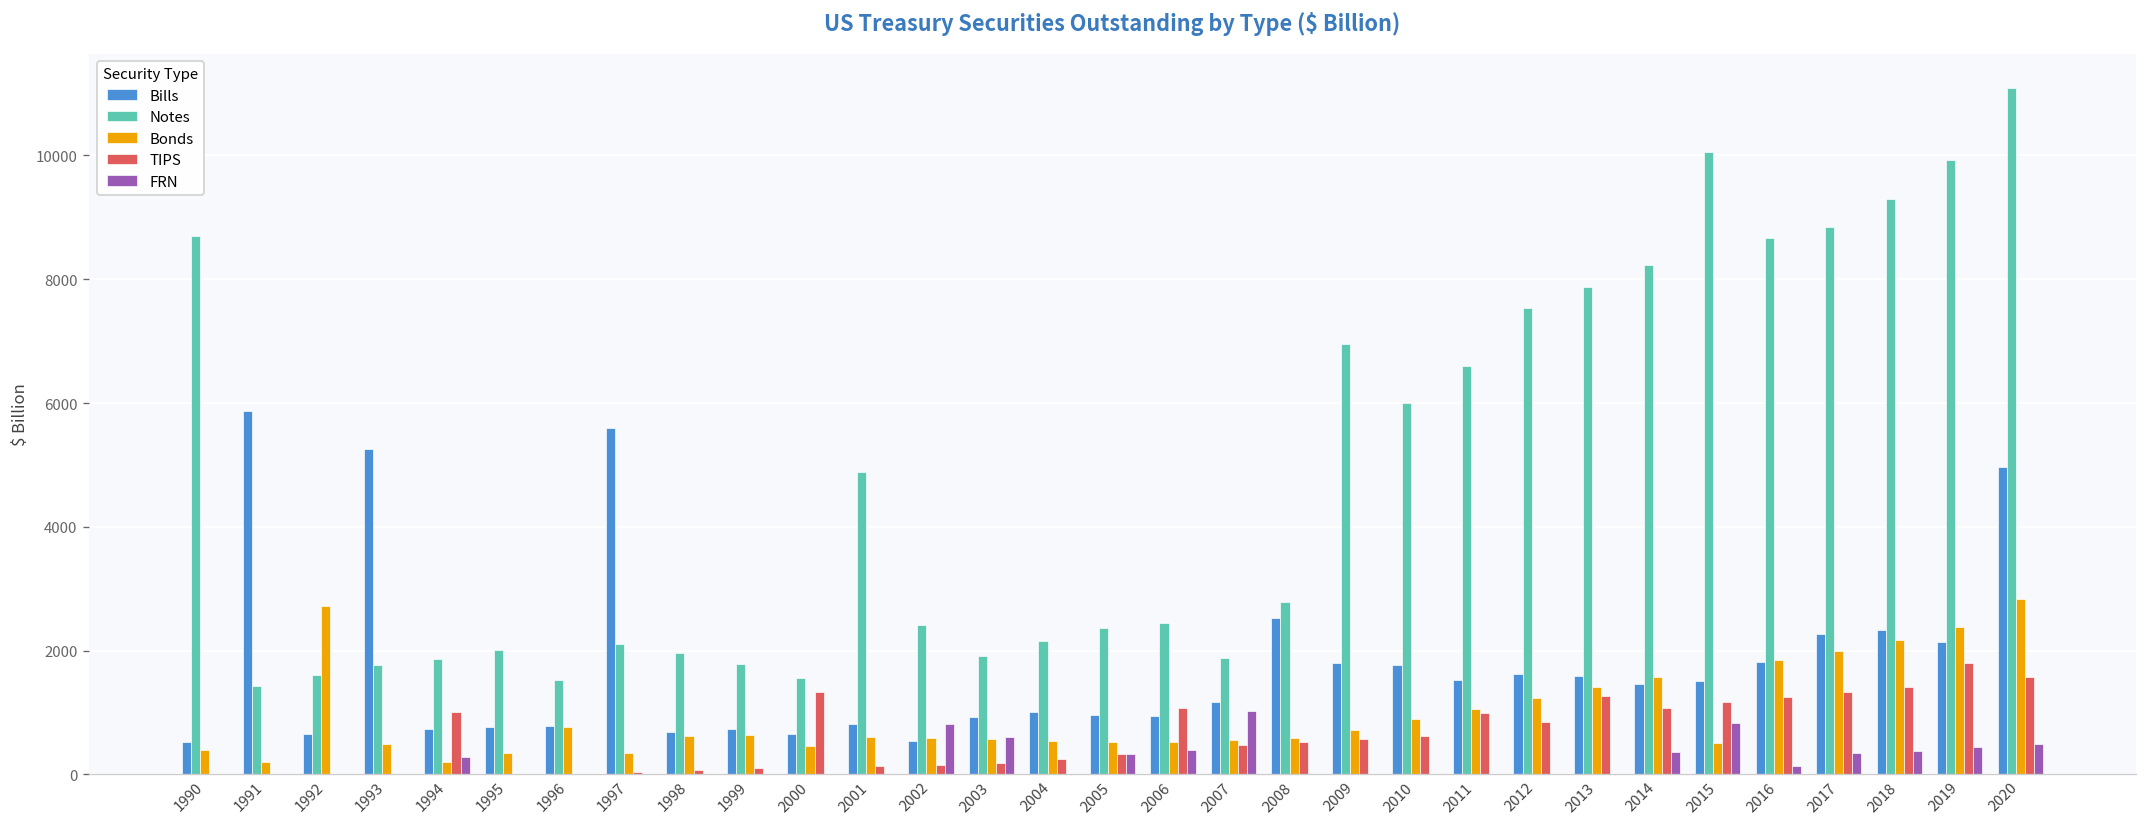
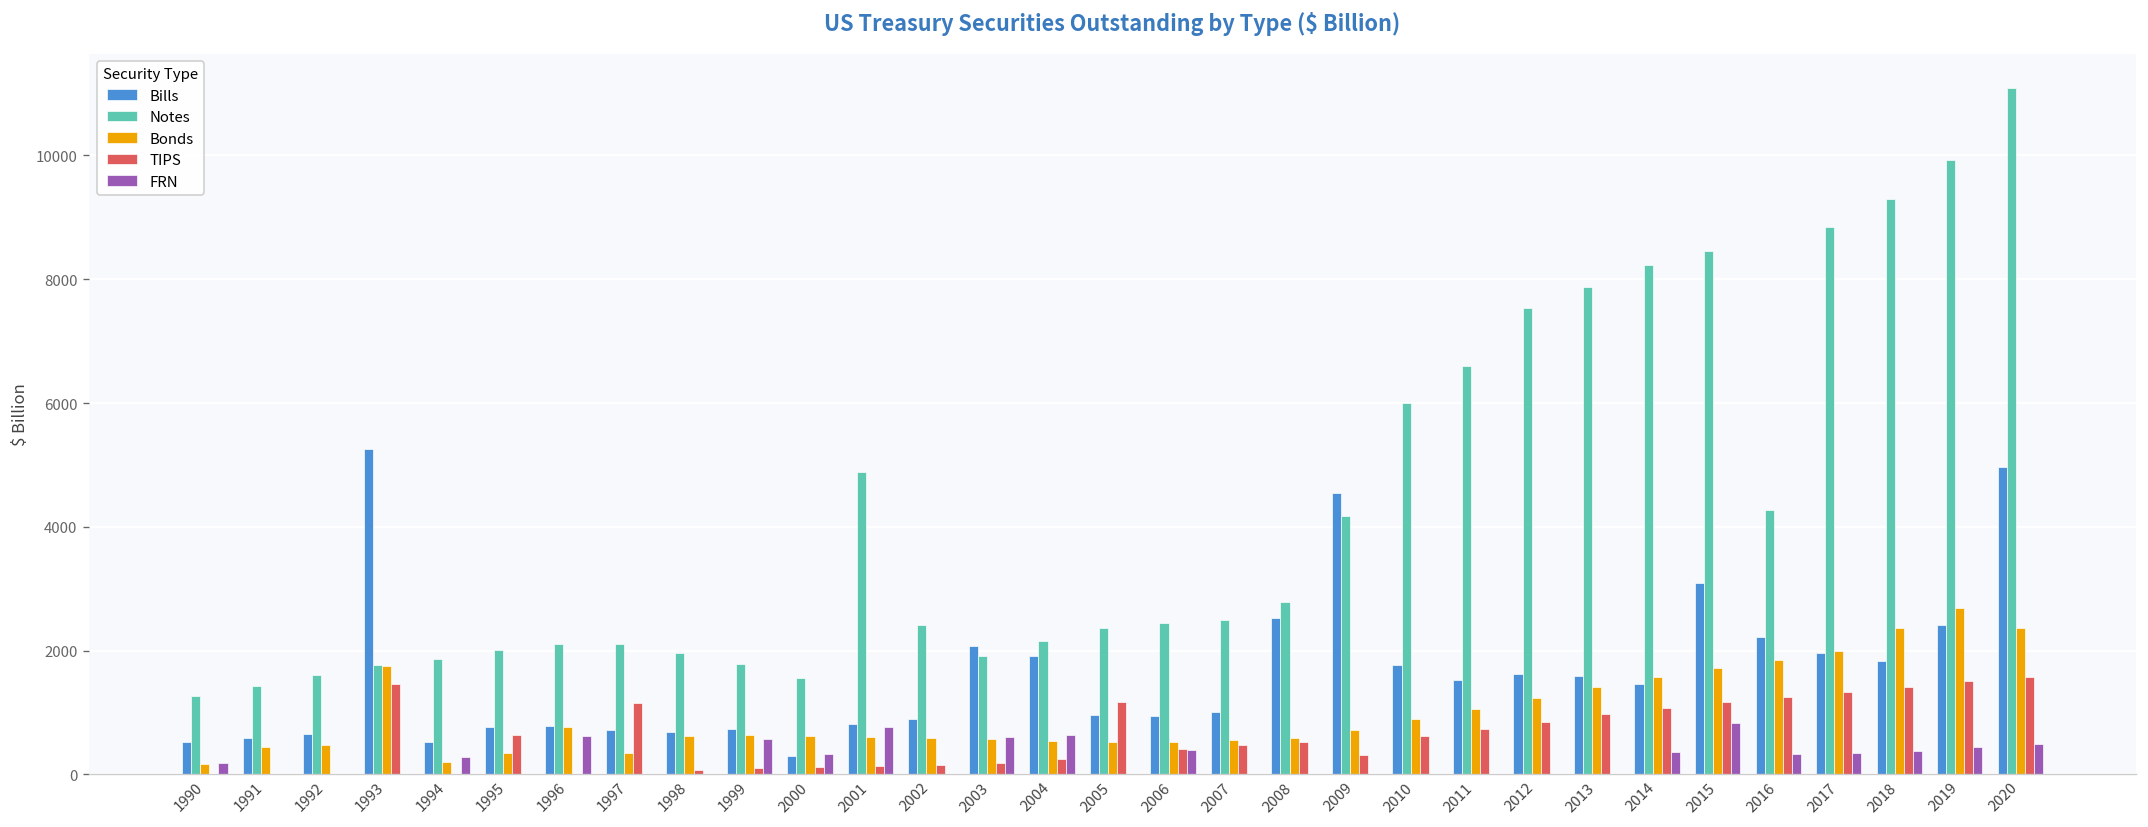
Notes, 1990: 8700 -> 1300
Bonds, 1990: 400 -> 200
FRN, 1990: 0 -> 200
Bills, 1991: 5900 -> 600
Bonds, 1991: 200 -> 400
Bonds, 1992: 2700 -> 500
Bonds, 1993: 500 -> 1800
TIPS, 1993: 0 -> 1500
Bills, 1994: 700 -> 500
TIPS, 1994: 1000 -> 0
TIPS, 1995: 0 -> 600
Notes, 1996: 1500 -> 2100
FRN, 1996: 0 -> 600
Bills, 1997: 5600 -> 700
TIPS, 1997: 0 -> 1100
FRN, 1999: 0 -> 600
Bills, 2000: 600 -> 300
Bonds, 2000: 500 -> 600
TIPS, 2000: 1300 -> 100
FRN, 2000: 0 -> 300
FRN, 2001: 0 -> 800
Bills, 2002: 500 -> 900
FRN, 2002: 800 -> 0
Bills, 2003: 900 -> 2100
Bills, 2004: 1000 -> 1900
FRN, 2004: 0 -> 600
TIPS, 2005: 300 -> 1200
FRN, 2005: 300 -> 0
TIPS, 2006: 1100 -> 400
Bills, 2007: 1200 -> 1000
Notes, 2007: 1900 -> 2500
FRN, 2007: 1000 -> 0
Bills, 2009: 1800 -> 4500
Notes, 2009: 7000 -> 4200
TIPS, 2009: 600 -> 300
TIPS, 2011: 1000 -> 700
TIPS, 2013: 1300 -> 1000
Bills, 2015: 1500 -> 3100
Notes, 2015: 10100 -> 8500
Bonds, 2015: 500 -> 1700
Bills, 2016: 1800 -> 2200
Notes, 2016: 8700 -> 4300
FRN, 2016: 100 -> 300
Bills, 2017: 2300 -> 2000
Bills, 2018: 2300 -> 1800
Bonds, 2018: 2200 -> 2400
Bills, 2019: 2100 -> 2400
Bonds, 2019: 2400 -> 2700
TIPS, 2019: 1800 -> 1500
Bonds, 2020: 2800 -> 2400
